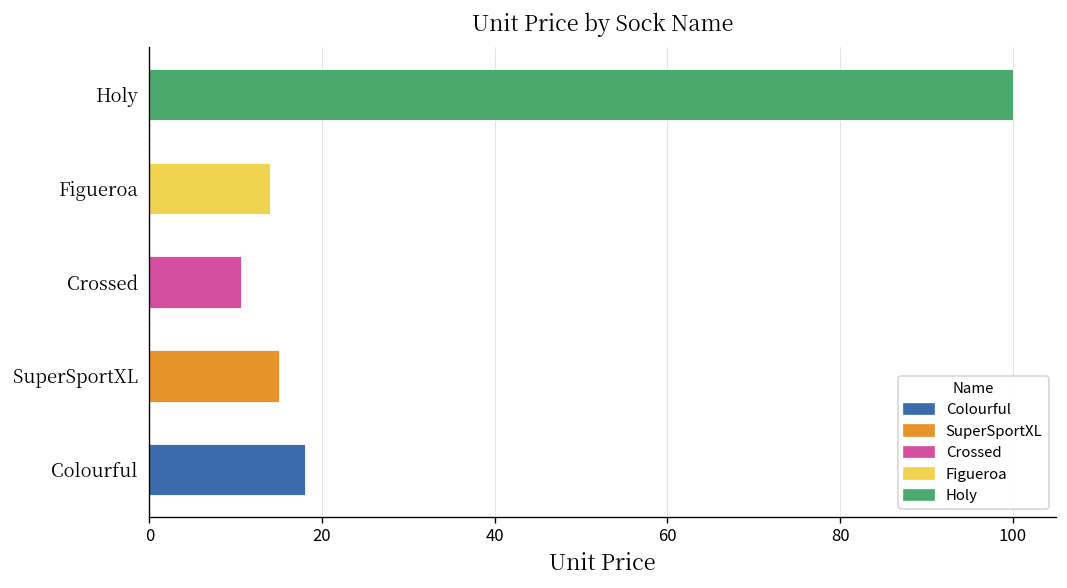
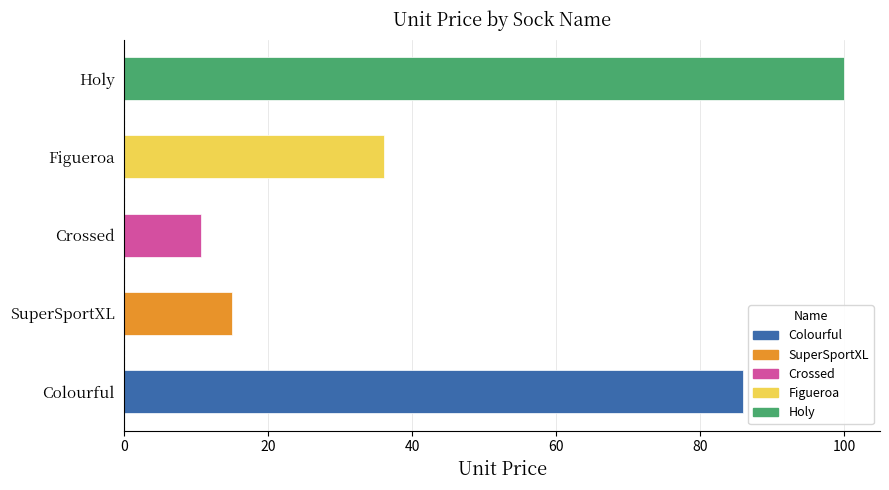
Figueroa: 14 -> 36
Colourful: 18 -> 86
